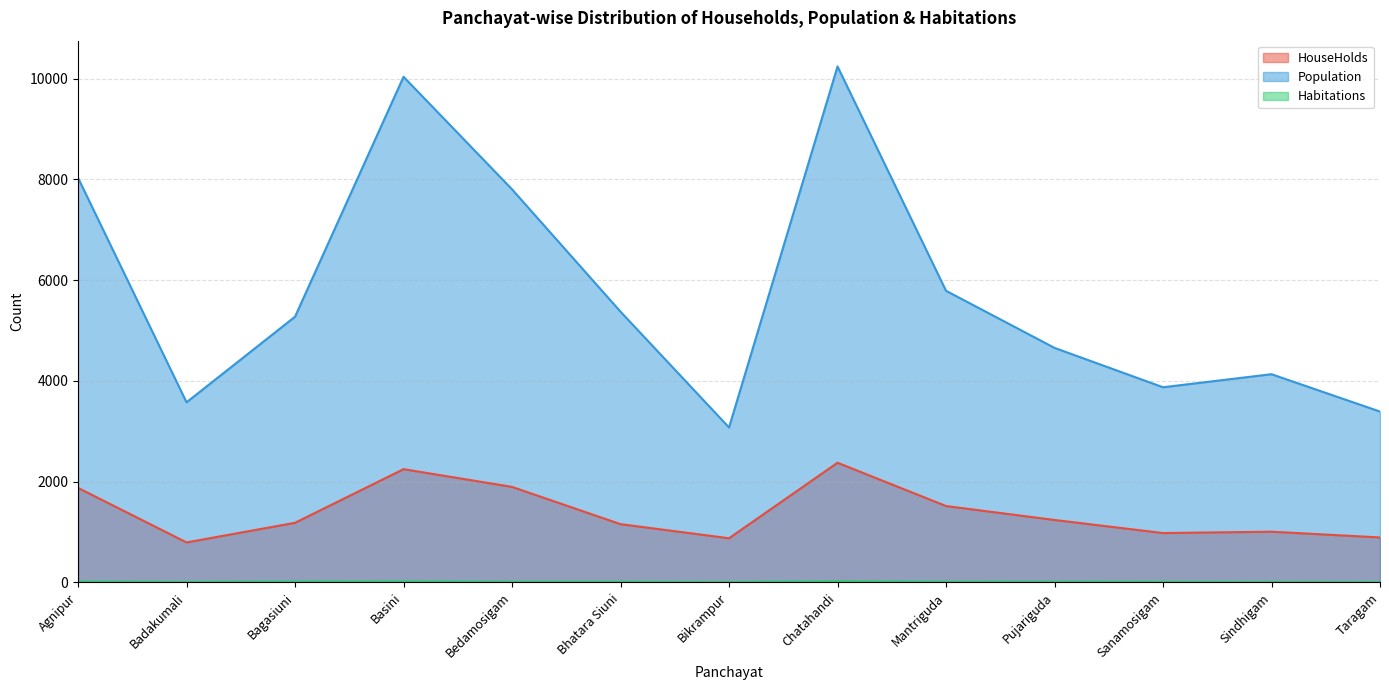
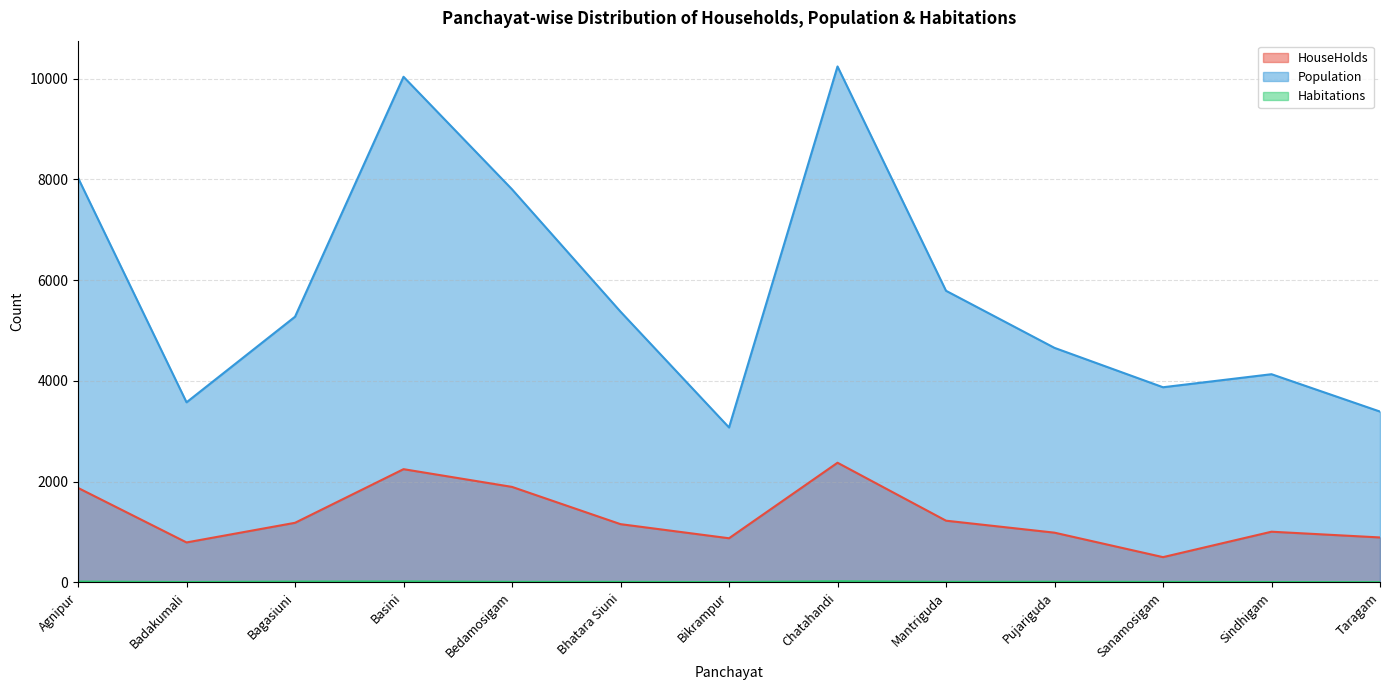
HouseHolds, Mantriguda: 1500 -> 1200
HouseHolds, Pujariguda: 1200 -> 1000
HouseHolds, Sanamosigam: 1000 -> 500
